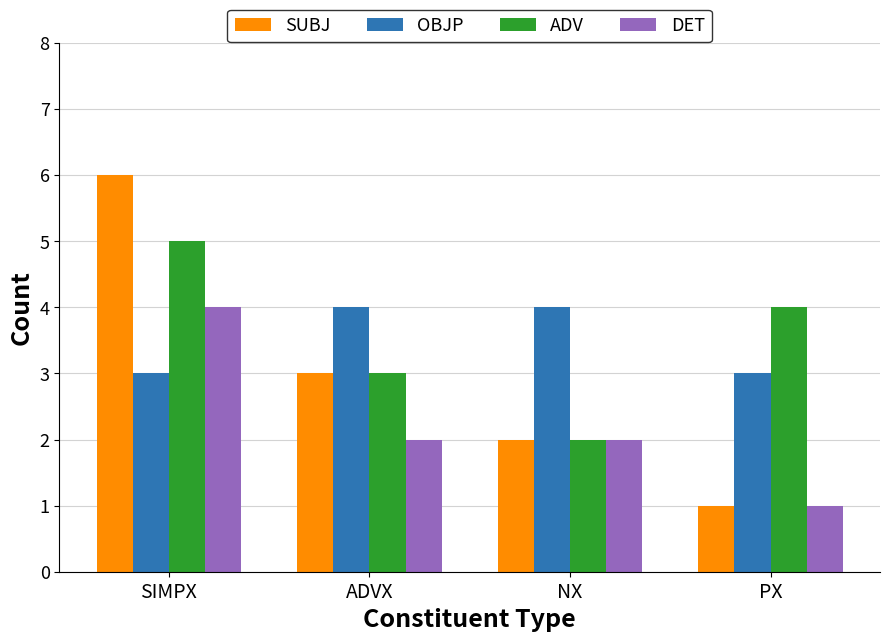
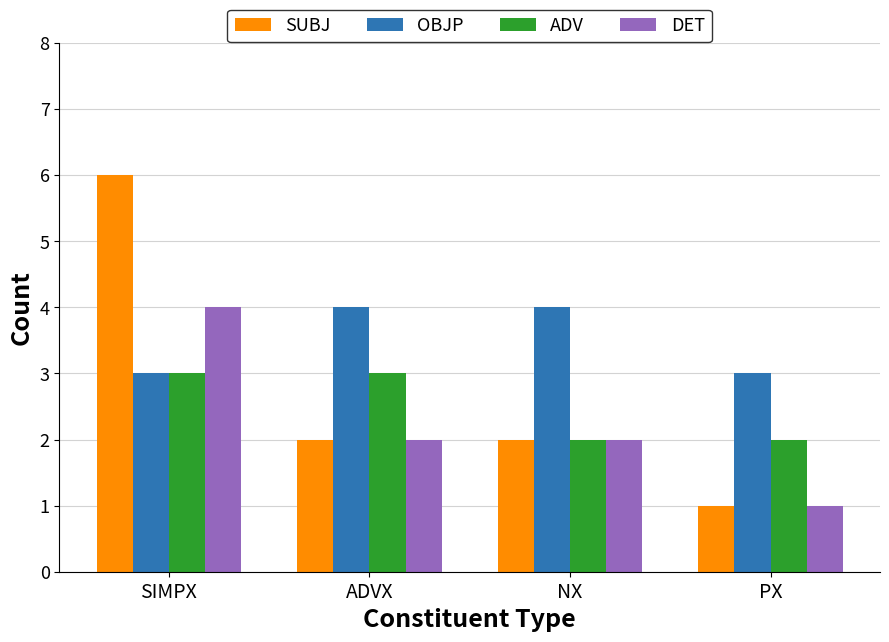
ADV, SIMPX: 5 -> 3
SUBJ, ADVX: 3 -> 2
ADV, PX: 4 -> 2
